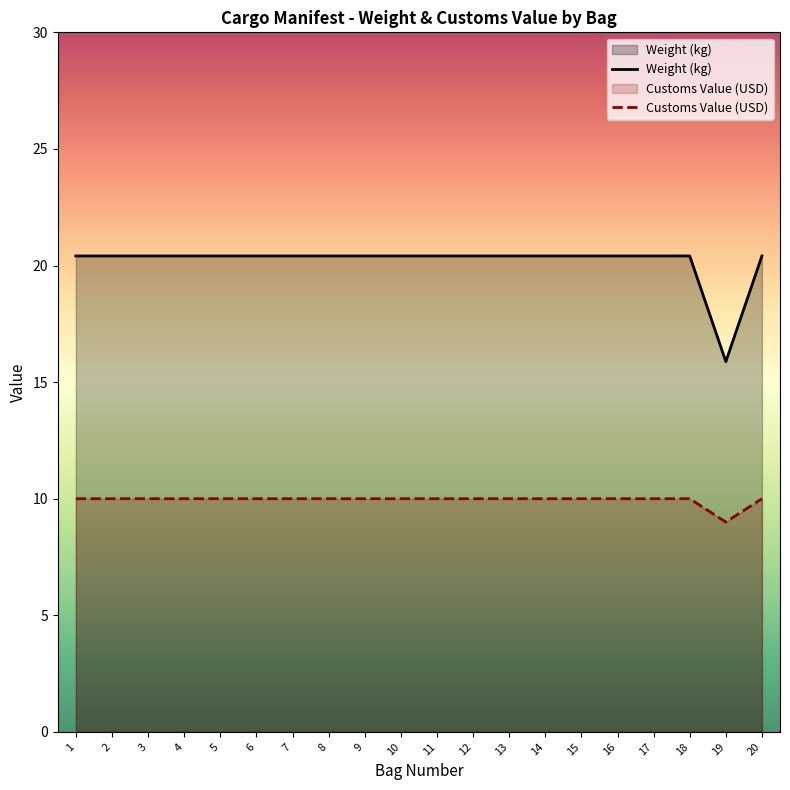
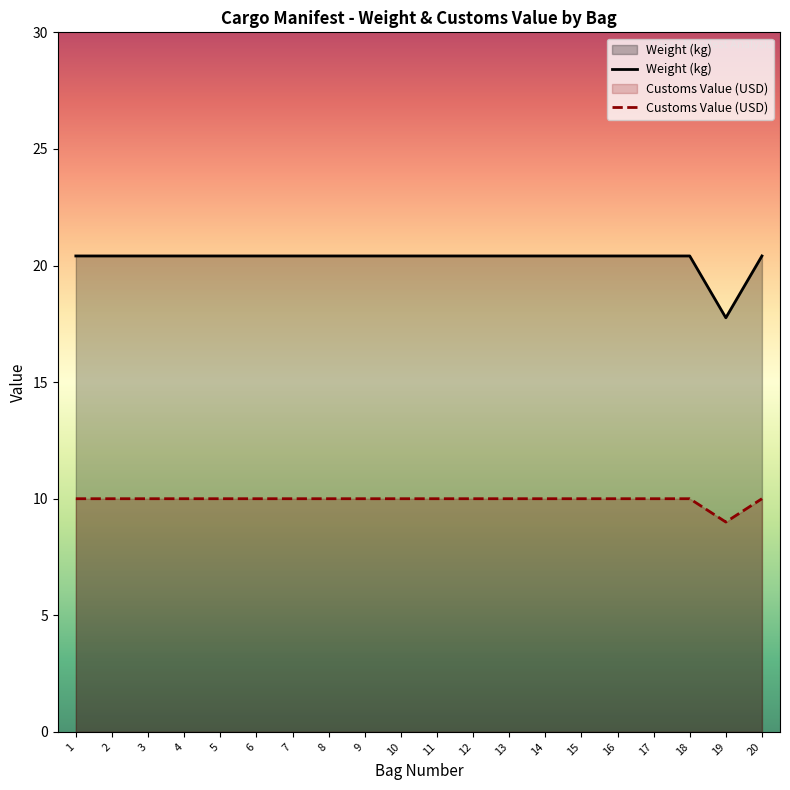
Weight (kg), 19: 15.9 -> 17.8
